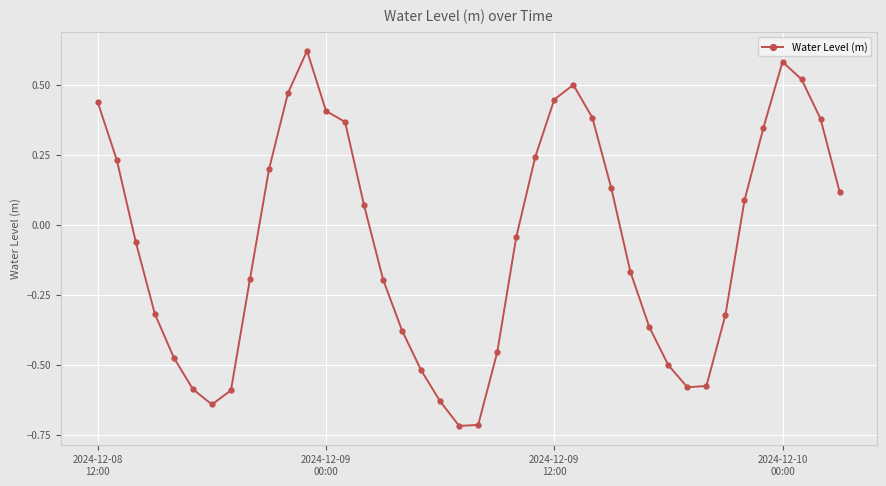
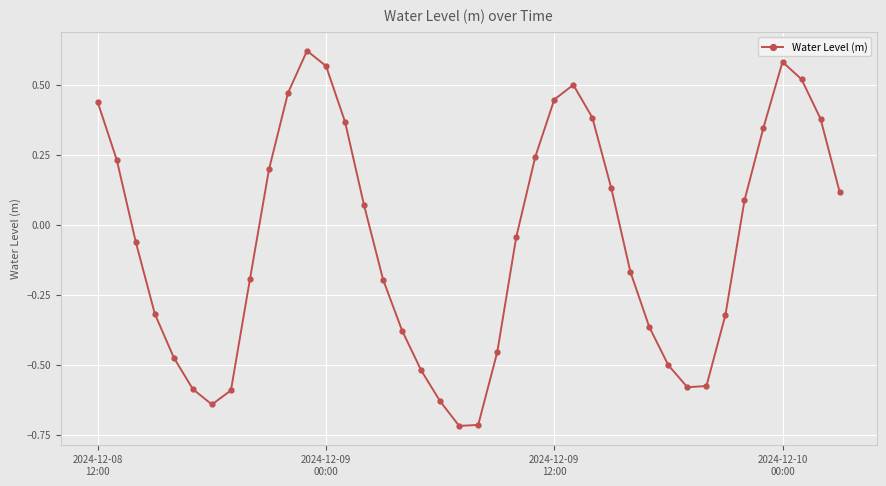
2024-12-09 00:00: 0.41 -> 0.57
